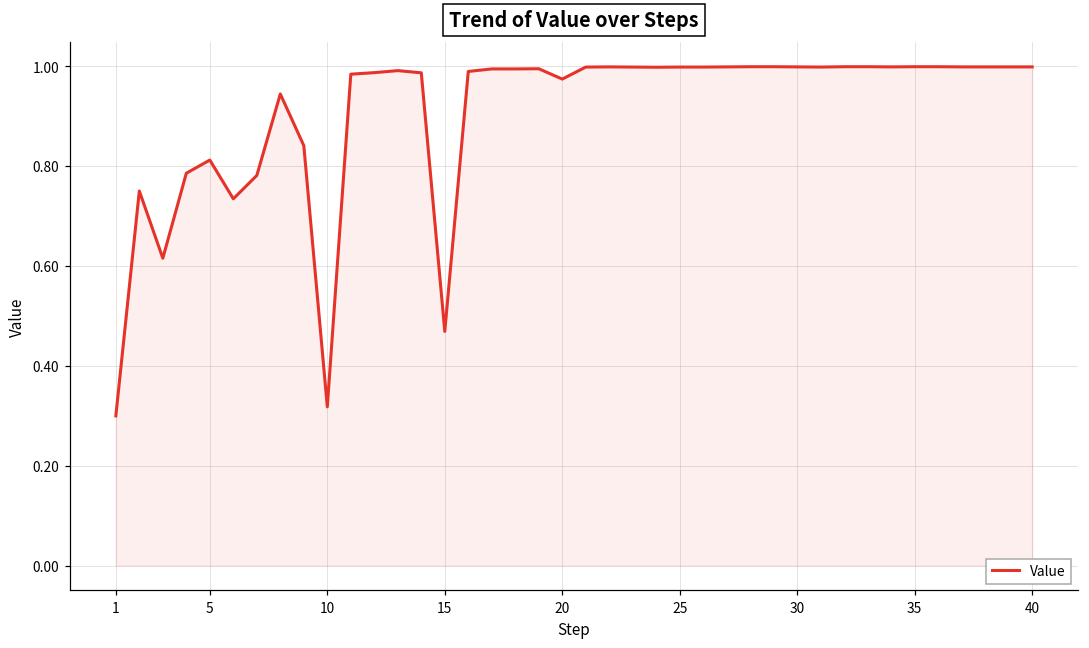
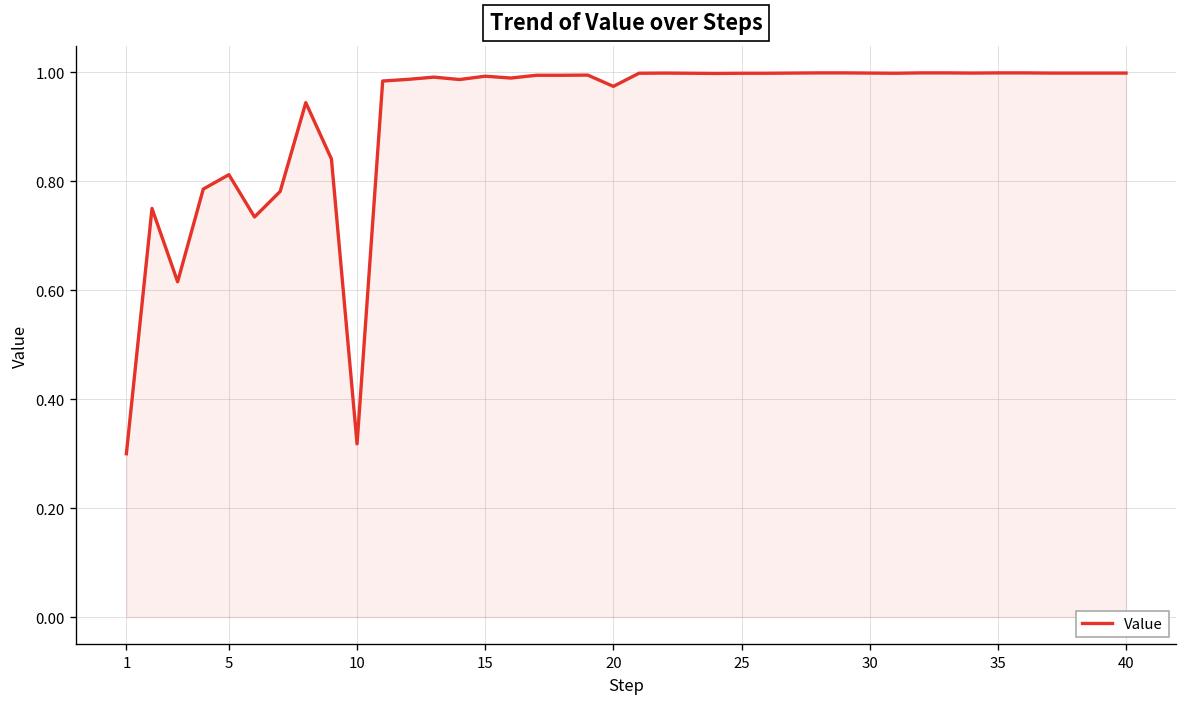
15: 0.47 -> 0.99
